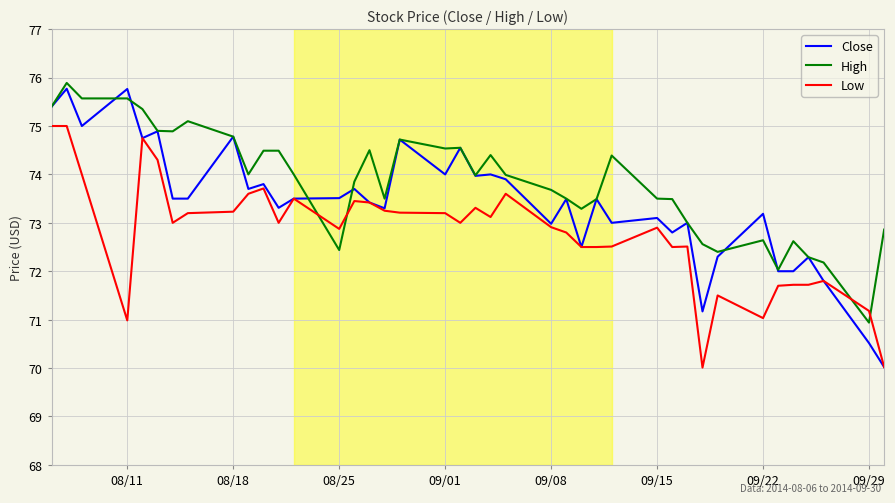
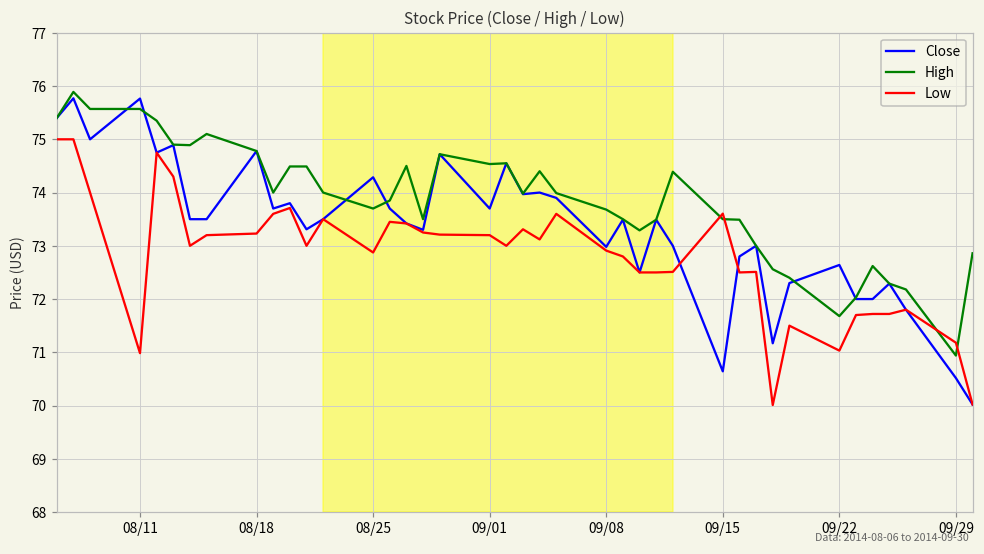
Close, 08/25: 73.5 -> 74.3
High, 08/25: 72.4 -> 73.7
Close, 09/01: 74.0 -> 73.7
Close, 09/15: 73.1 -> 70.6
Low, 09/15: 72.9 -> 73.6
Close, 09/22: 73.2 -> 72.6
High, 09/22: 72.6 -> 71.7
